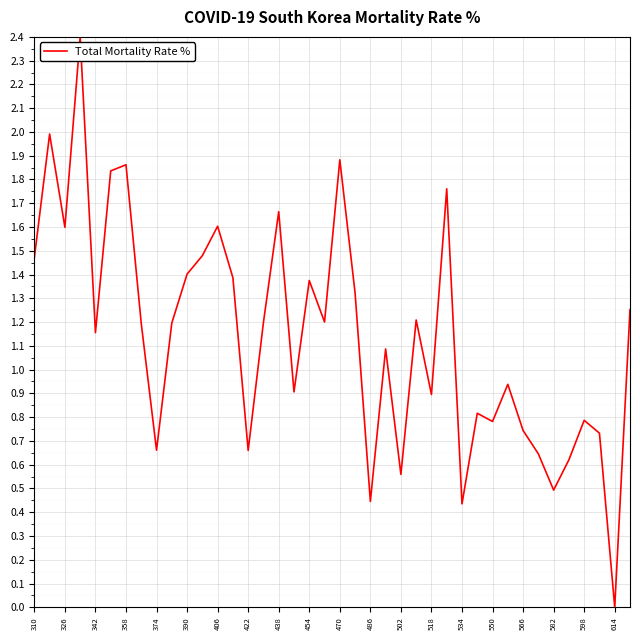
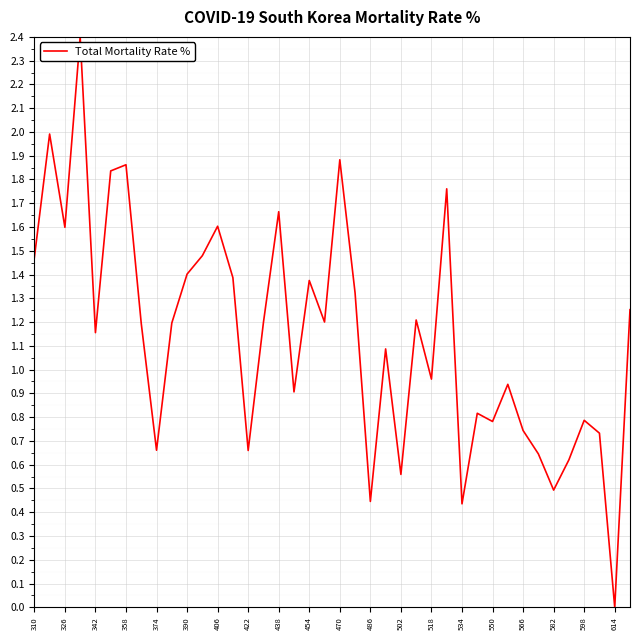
518: 0.90 -> 0.96
